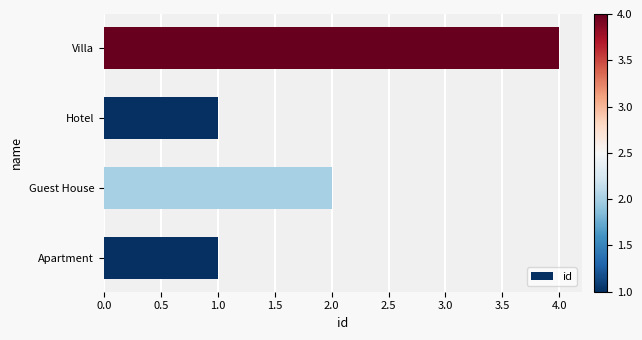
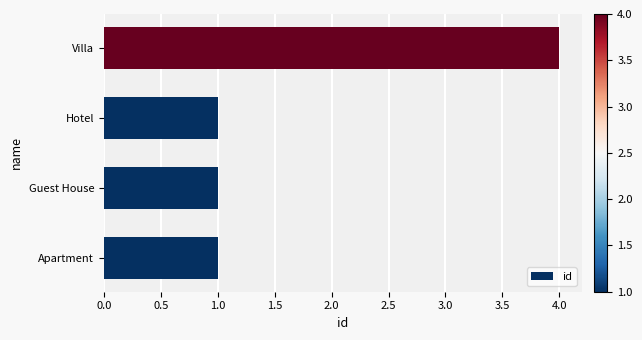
Guest House: 2 -> 1
